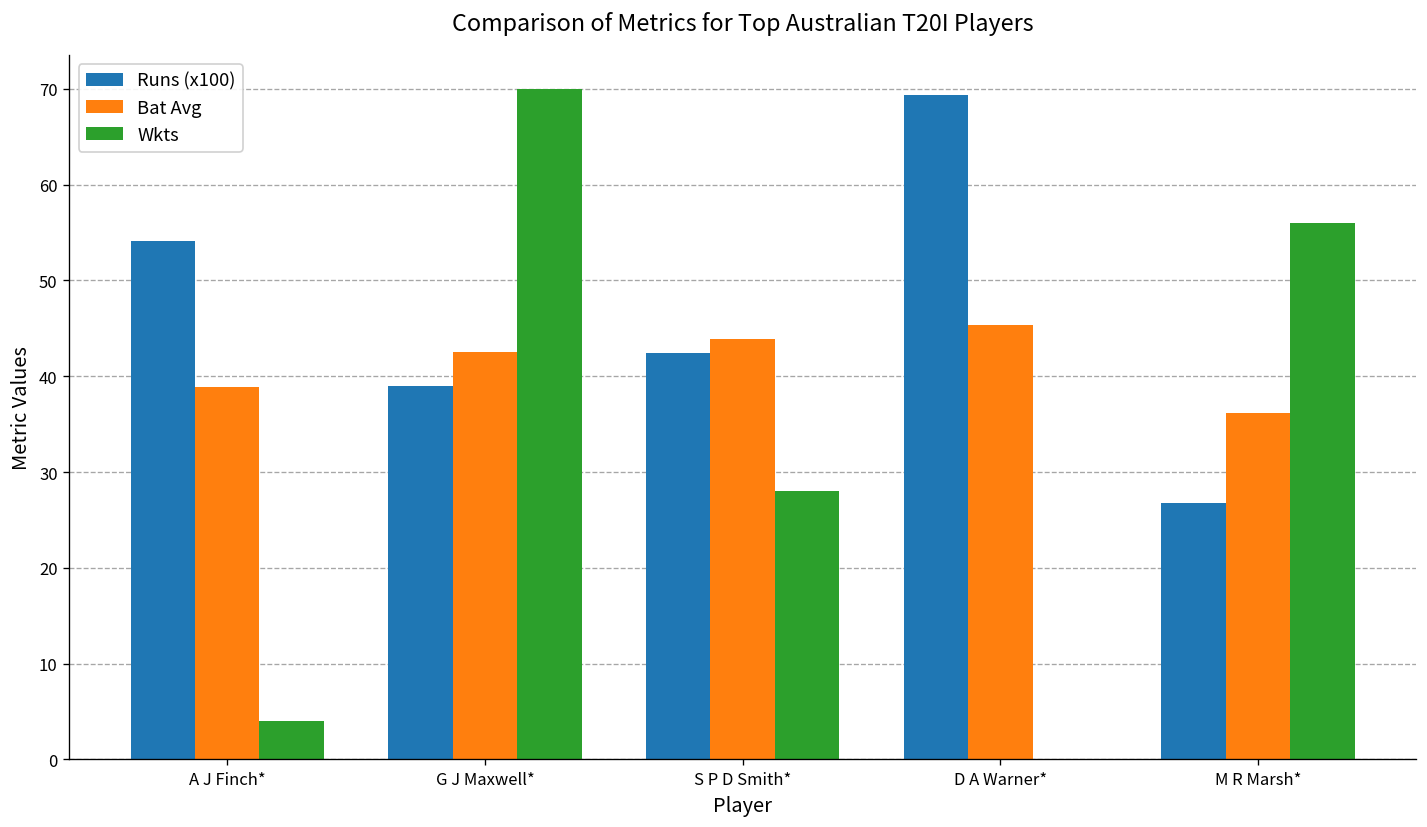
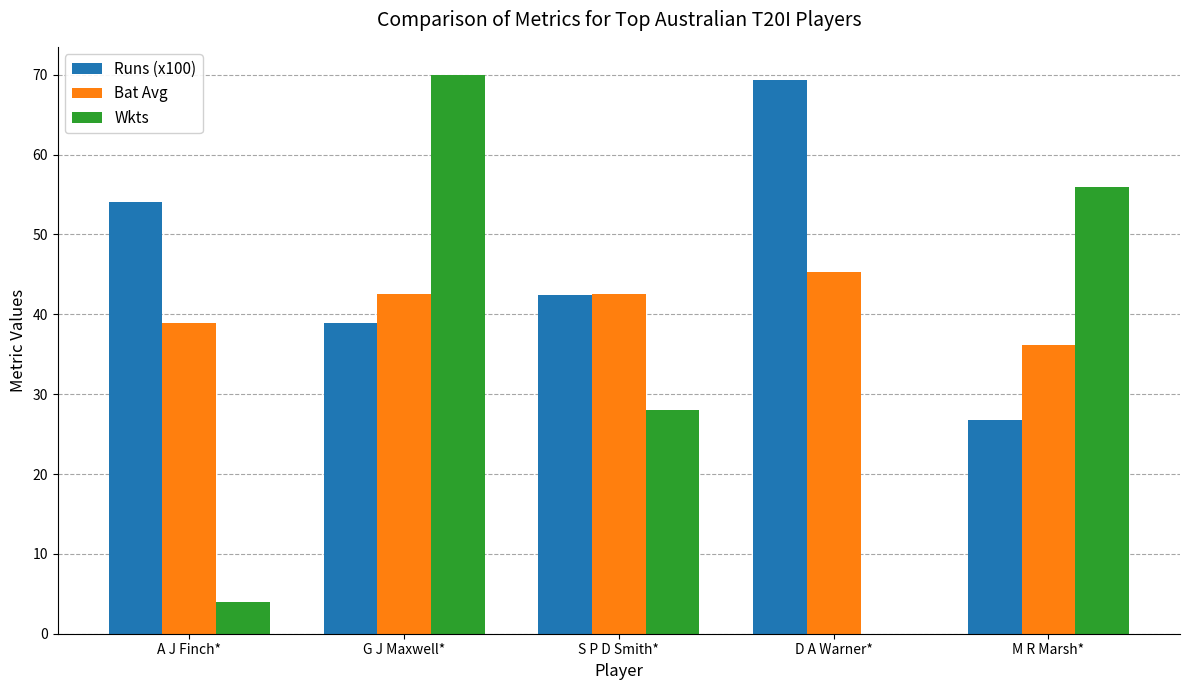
Bat Avg, S P D Smith*: 44 -> 43
